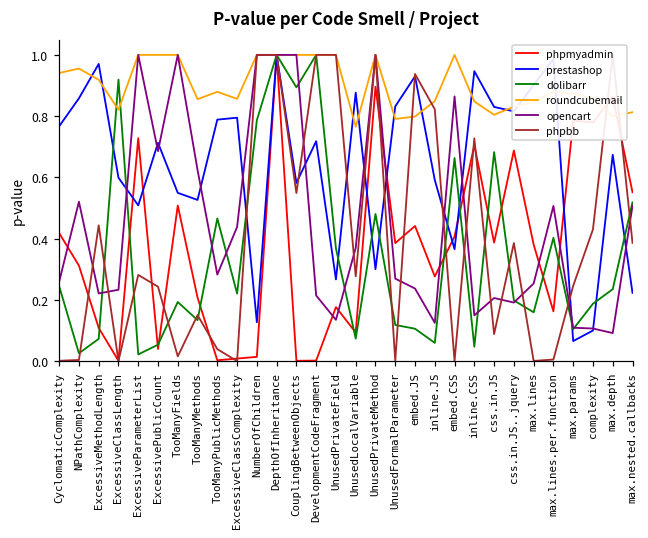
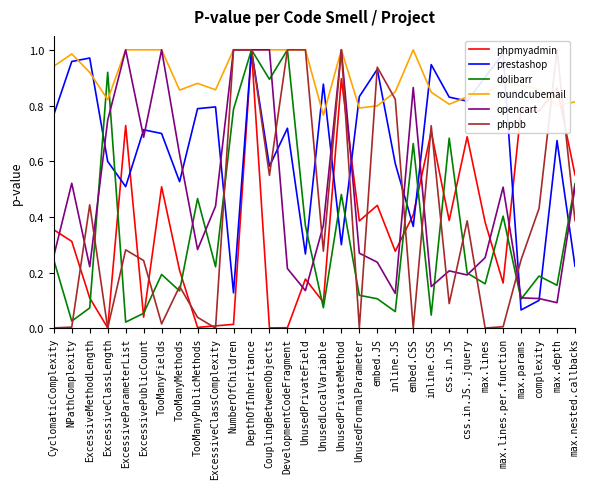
phpmyadmin, CyclomaticComplexity: 0.42 -> 0.35
prestashop, NPathComplexity: 0.86 -> 0.96
roundcubemail, NPathComplexity: 0.96 -> 0.99
opencart, ExcessiveClassLength: 0.23 -> 0.75
prestashop, TooManyFields: 0.55 -> 0.70
dolibarr, max.depth: 0.24 -> 0.15
